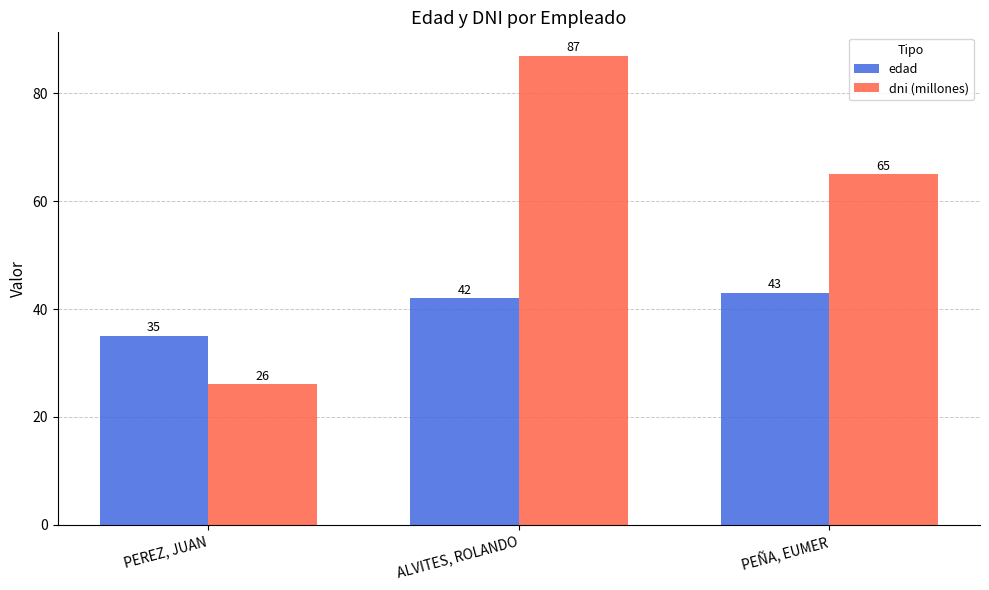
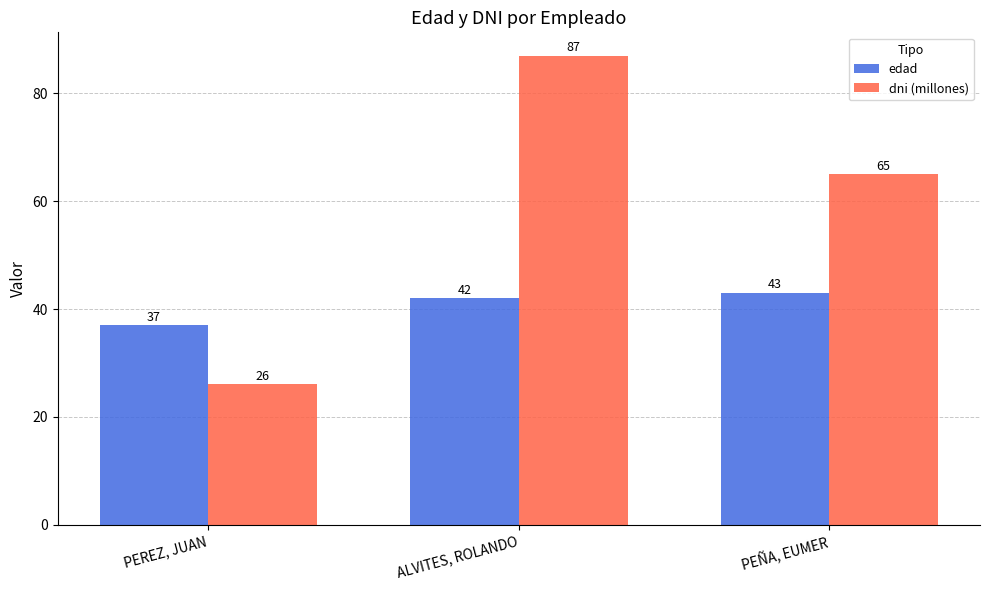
edad, PEREZ, JUAN: 35 -> 37
